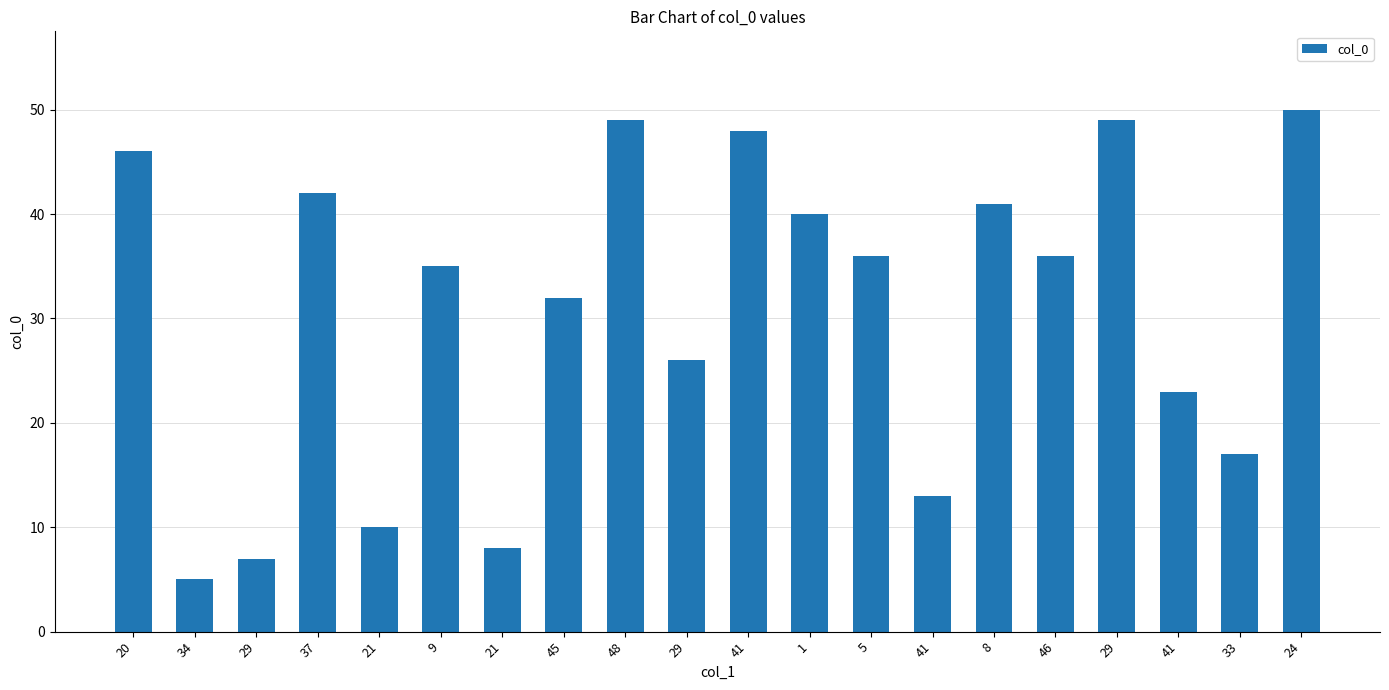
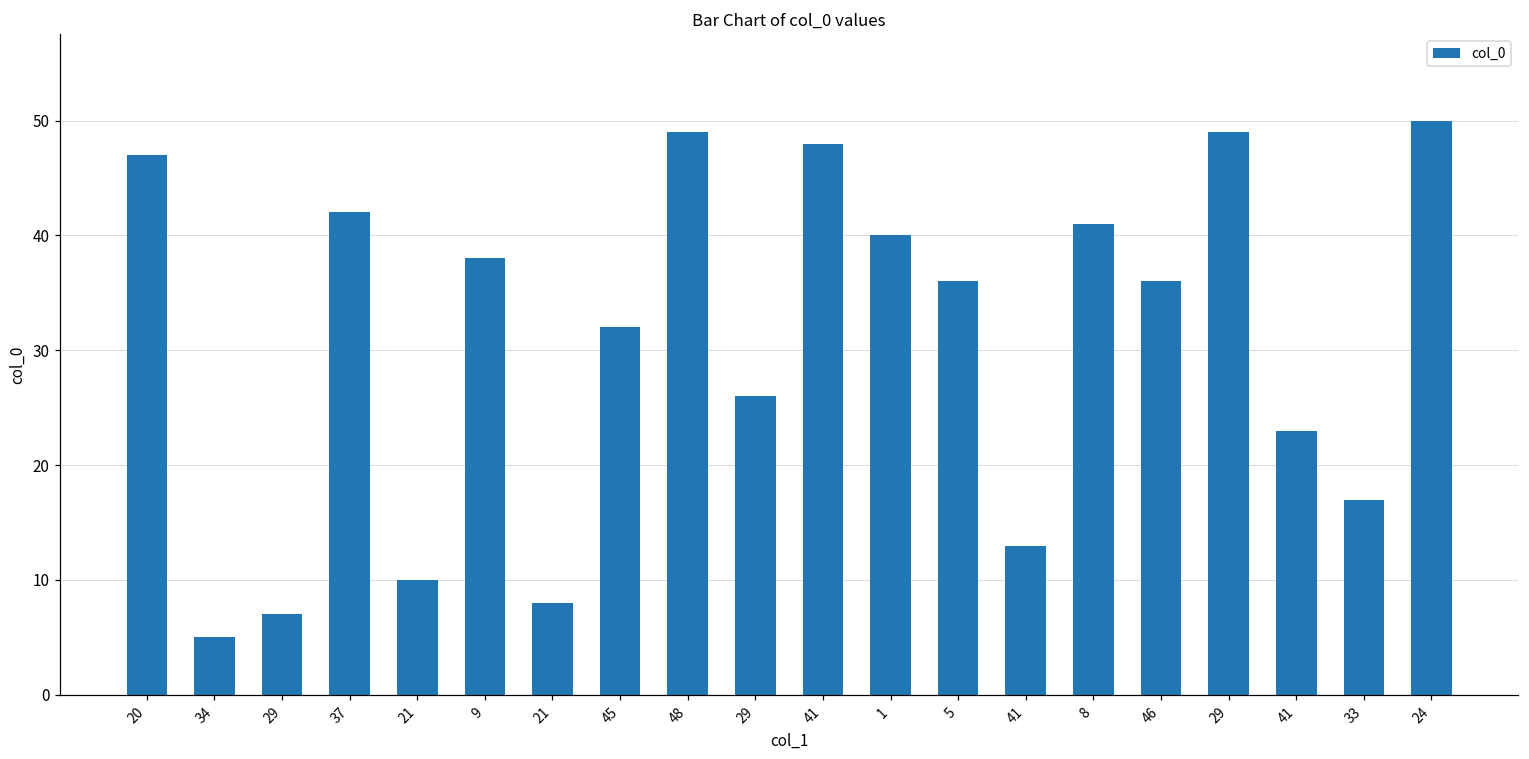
20: 46 -> 47
9: 35 -> 38
